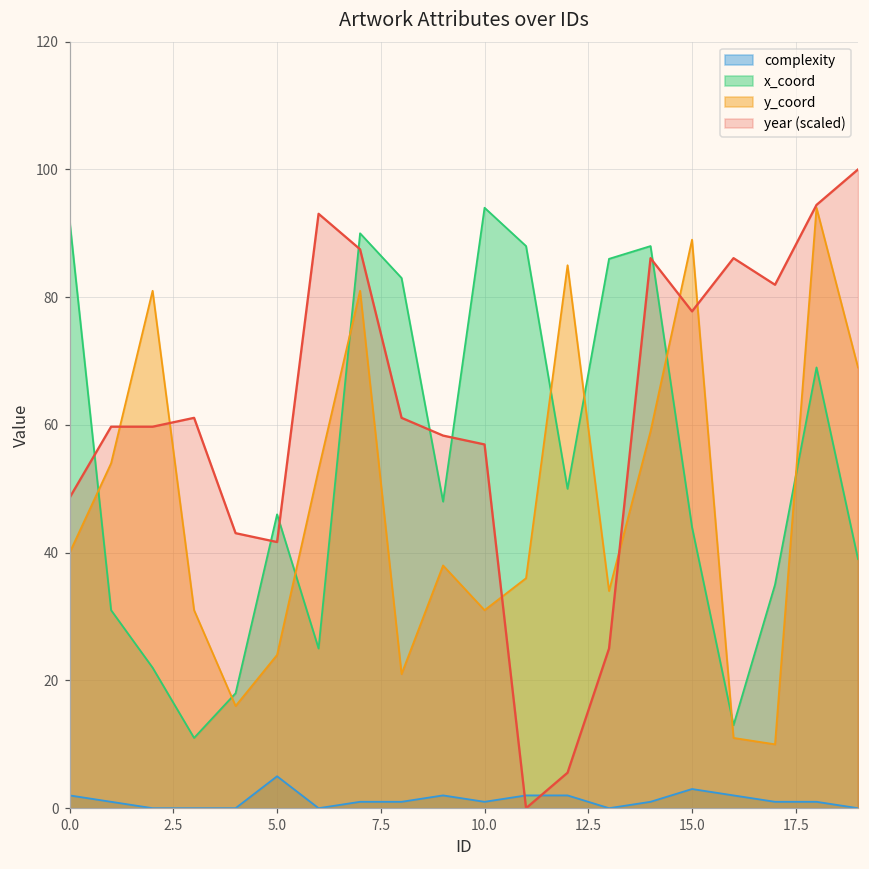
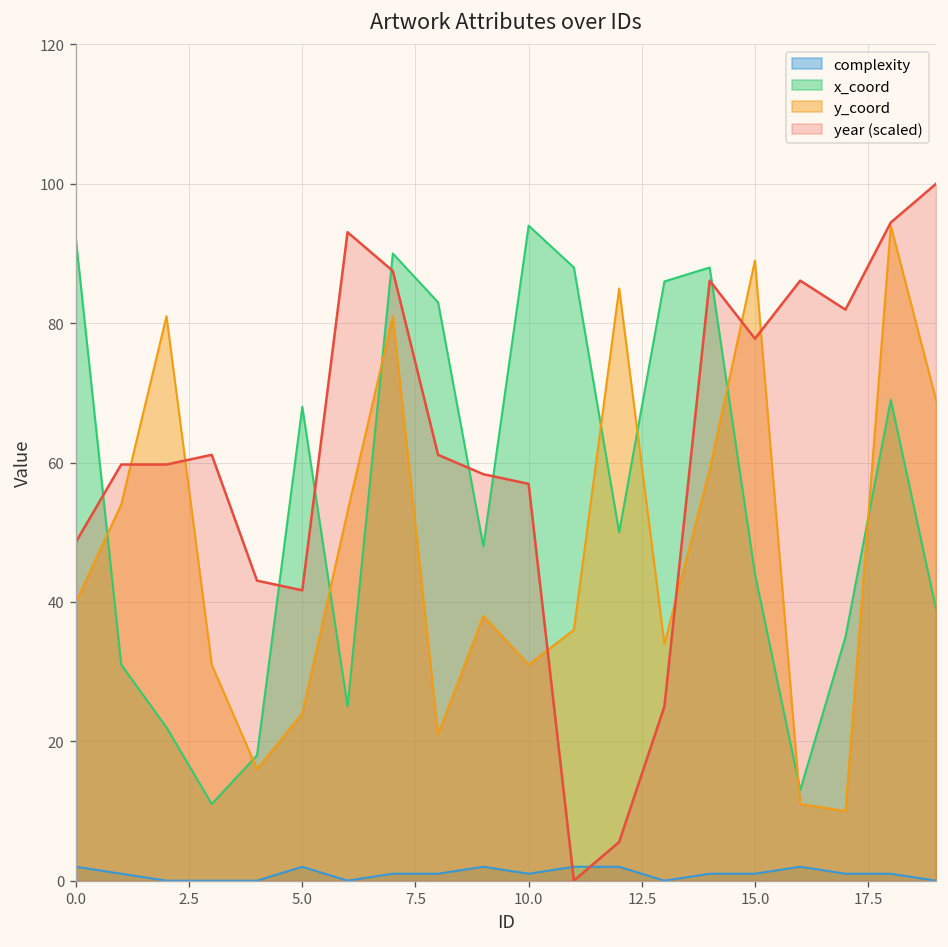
complexity, 5.0: 5 -> 2
x_coord, 5.0: 46 -> 68
complexity, 15.0: 3 -> 1
